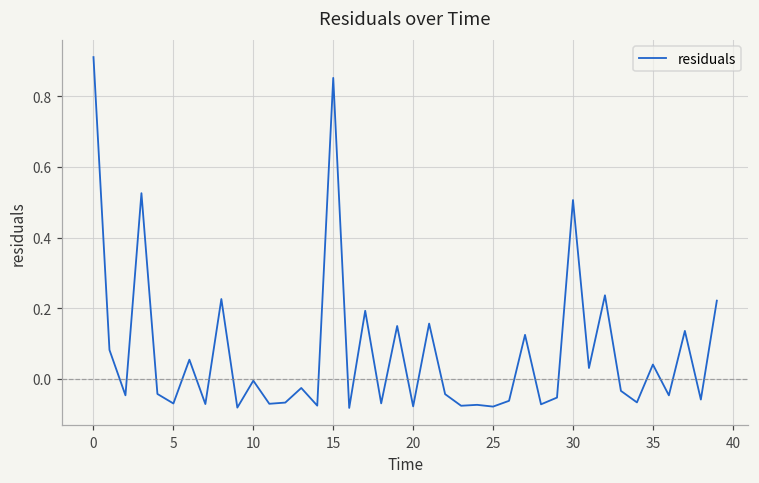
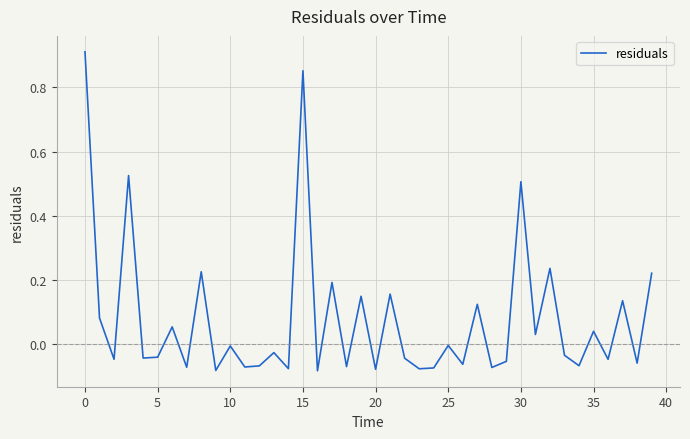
5: -0.07 -> -0.04
25: -0.08 -> 0.00
